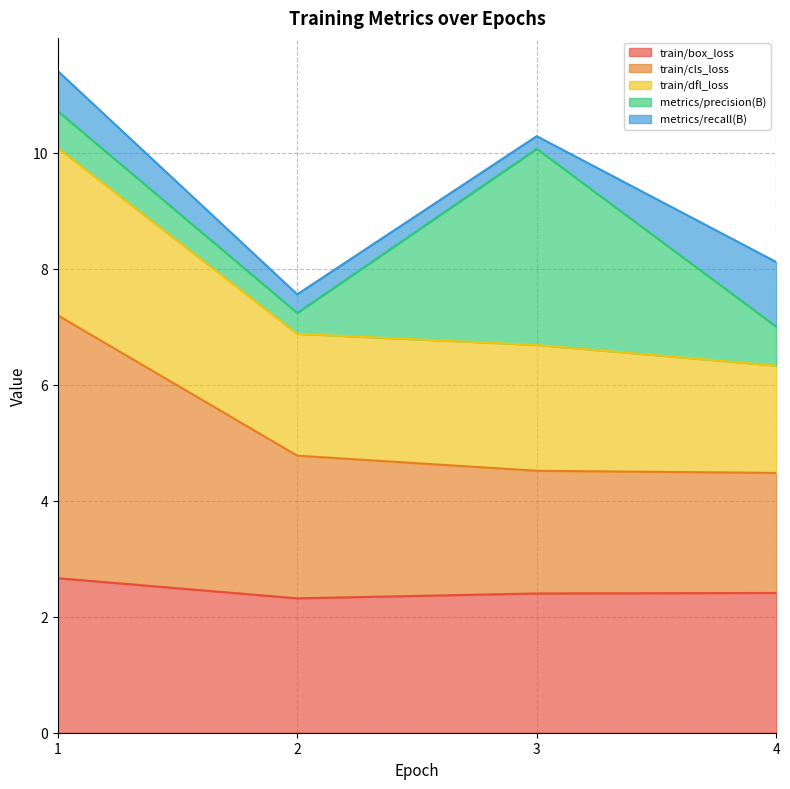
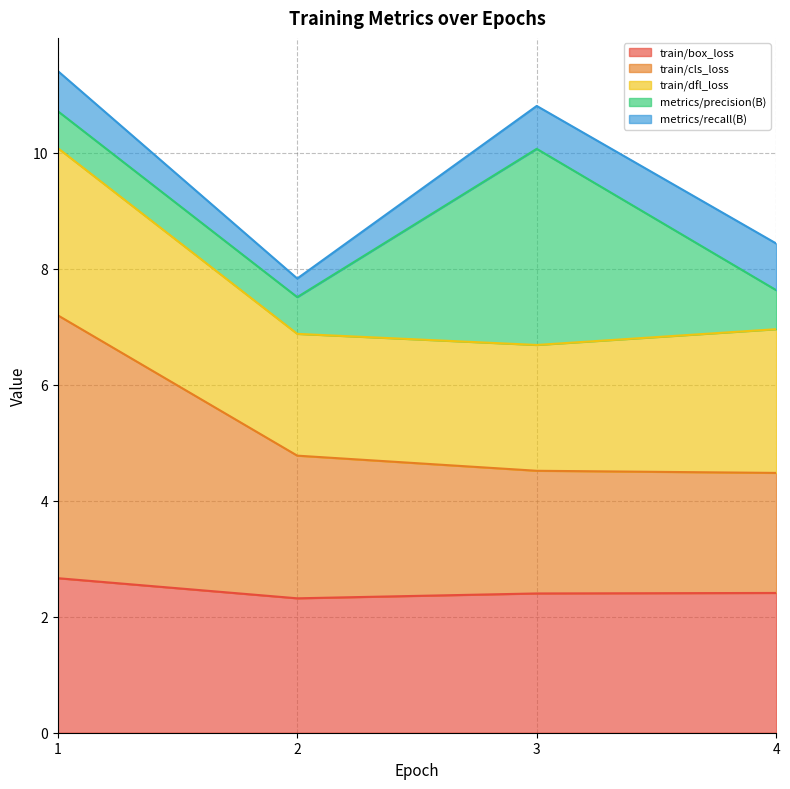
metrics/precision(B), 2: 0.4 -> 0.6
metrics/recall(B), 3: 0.2 -> 0.7
train/dfl_loss, 4: 1.8 -> 2.5
metrics/recall(B), 4: 1.1 -> 0.8
